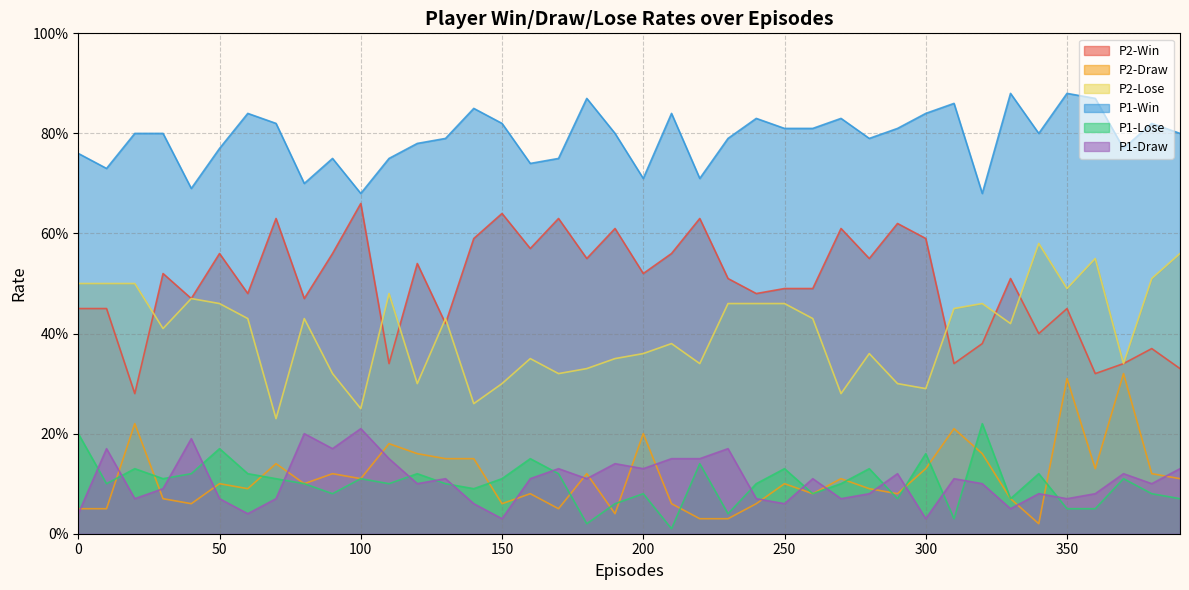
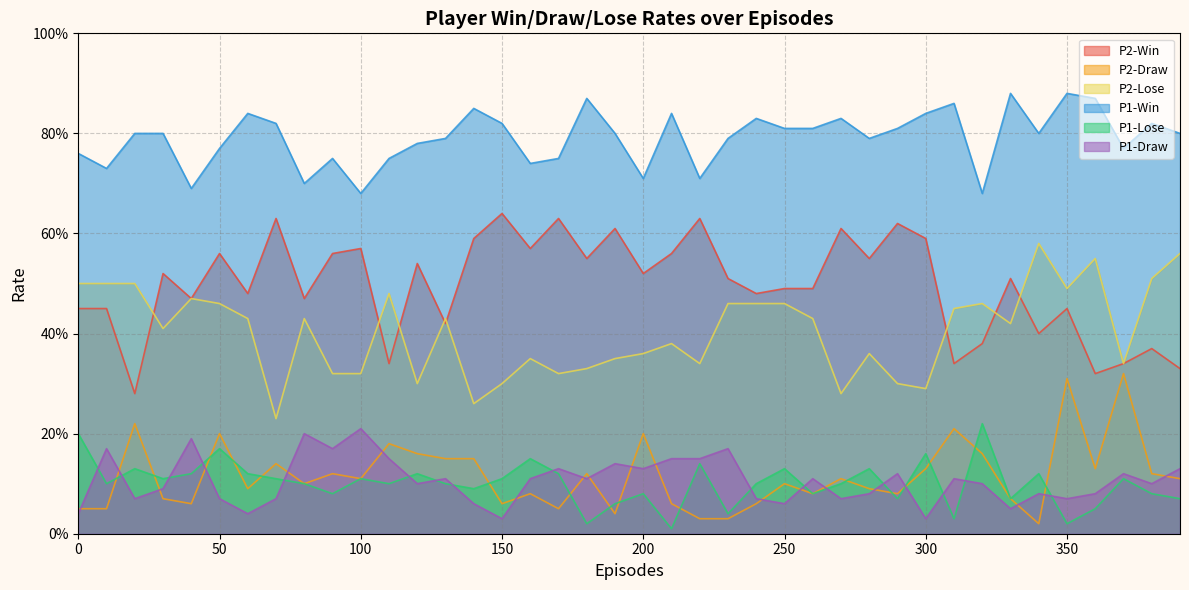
P2-Draw, 50: 10% -> 20%
P2-Win, 100: 66% -> 57%
P2-Lose, 100: 25% -> 32%
P1-Lose, 350: 5% -> 2%
